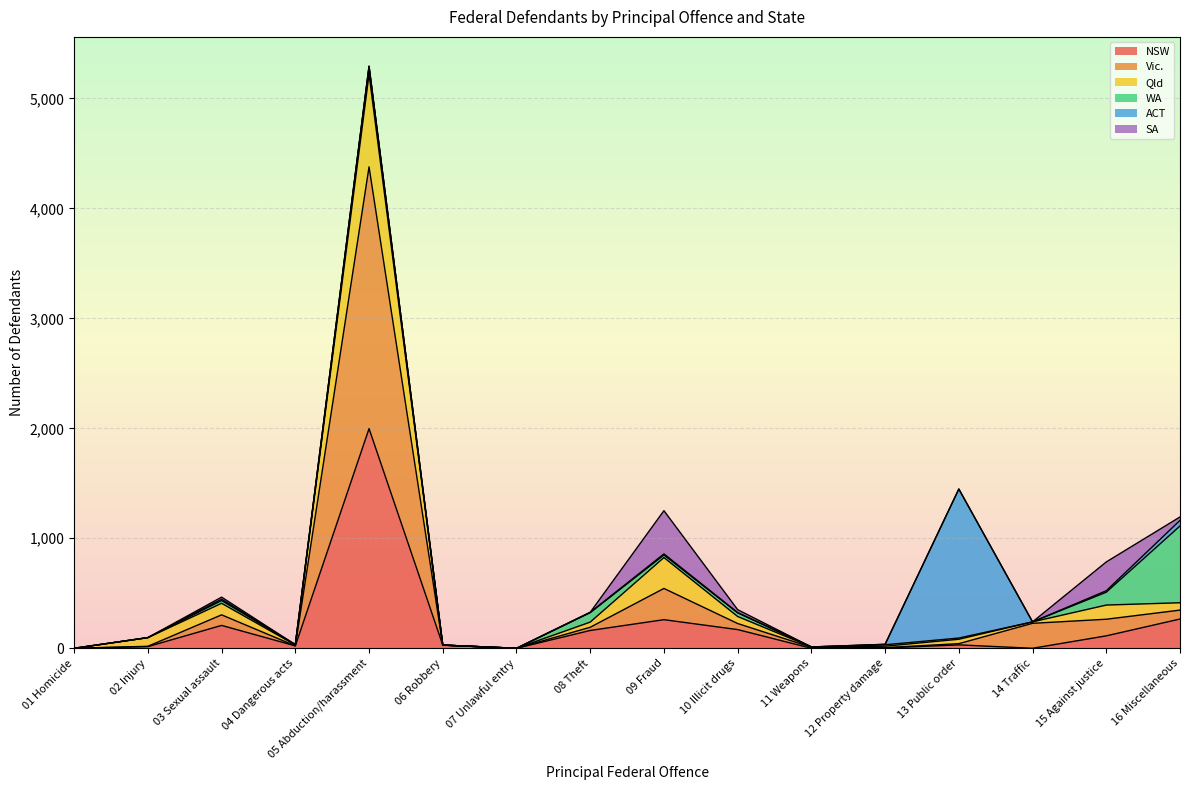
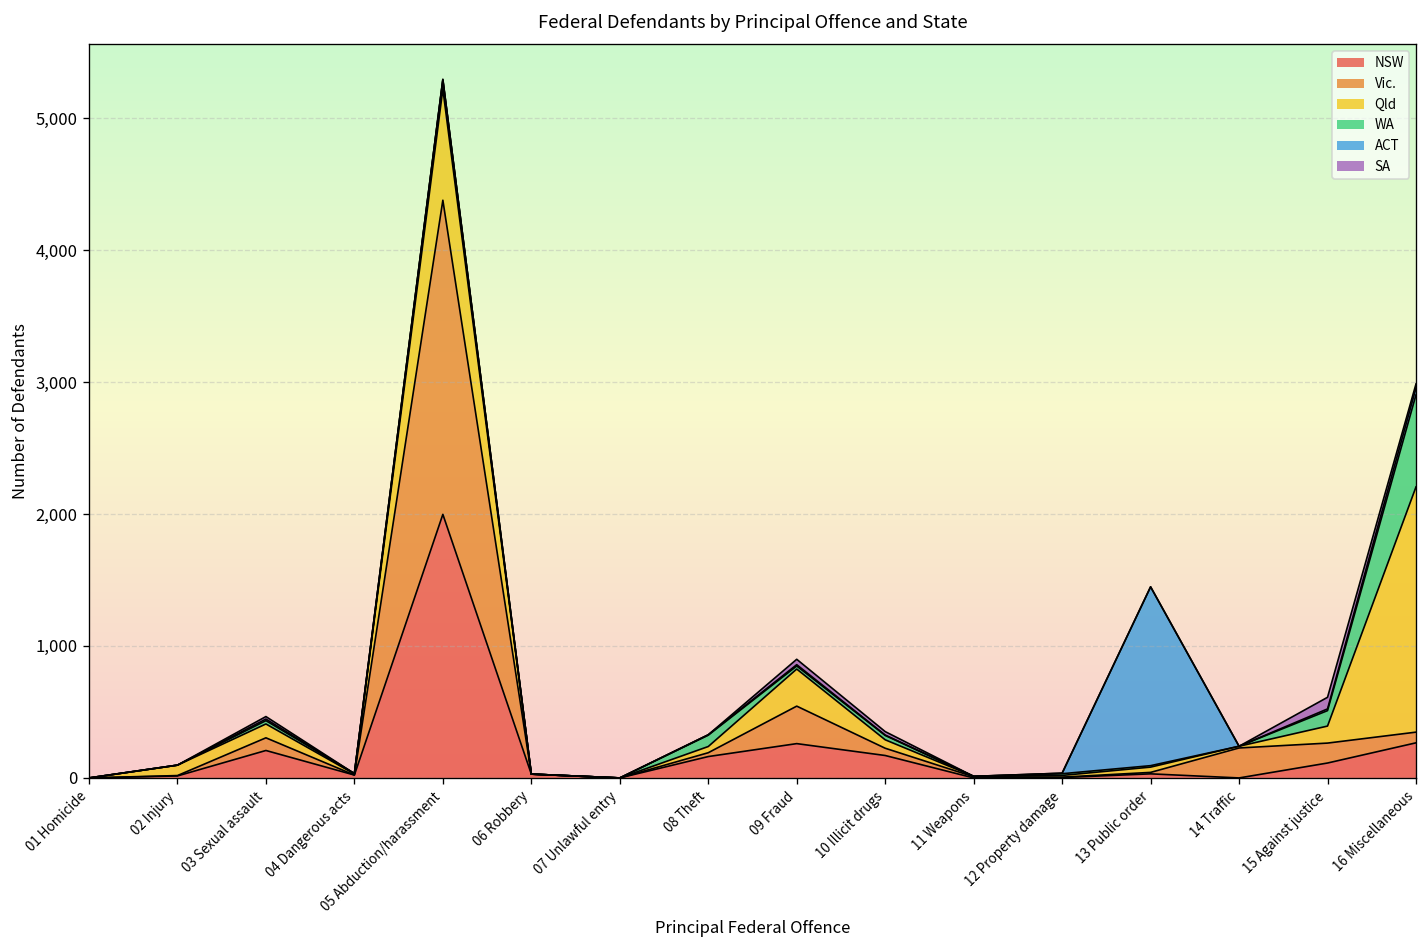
SA, 09 Fraud: 390 -> 40
SA, 15 Against justice: 260 -> 90
Qld, 16 Miscellaneous: 70 -> 1,860
